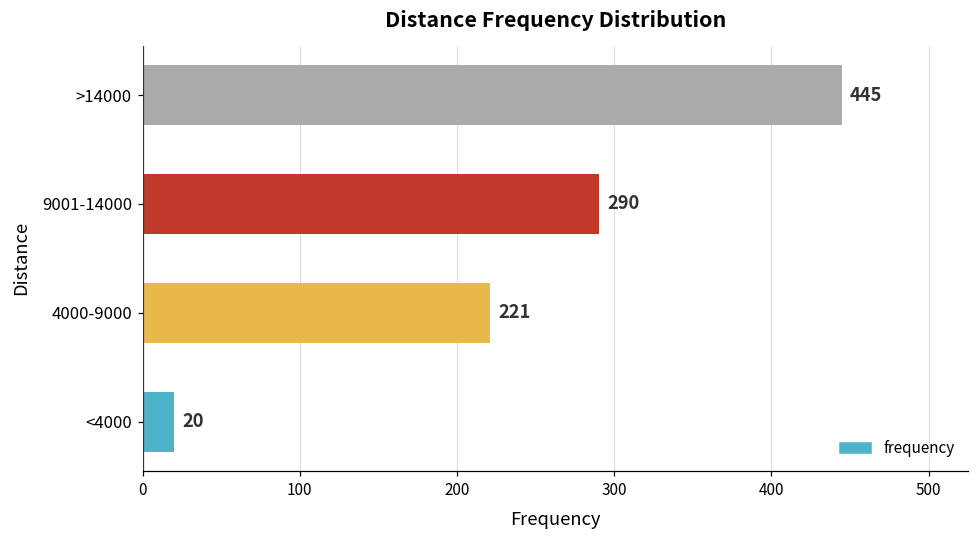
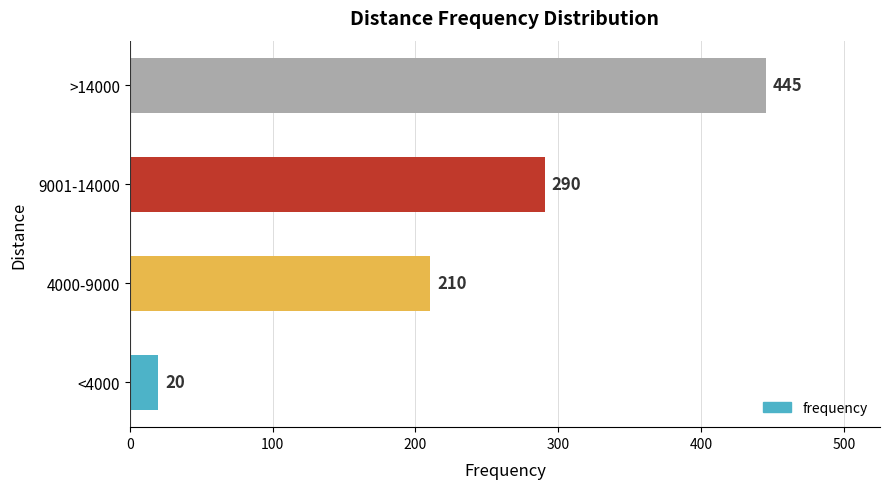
4000-9000: 221 -> 210
